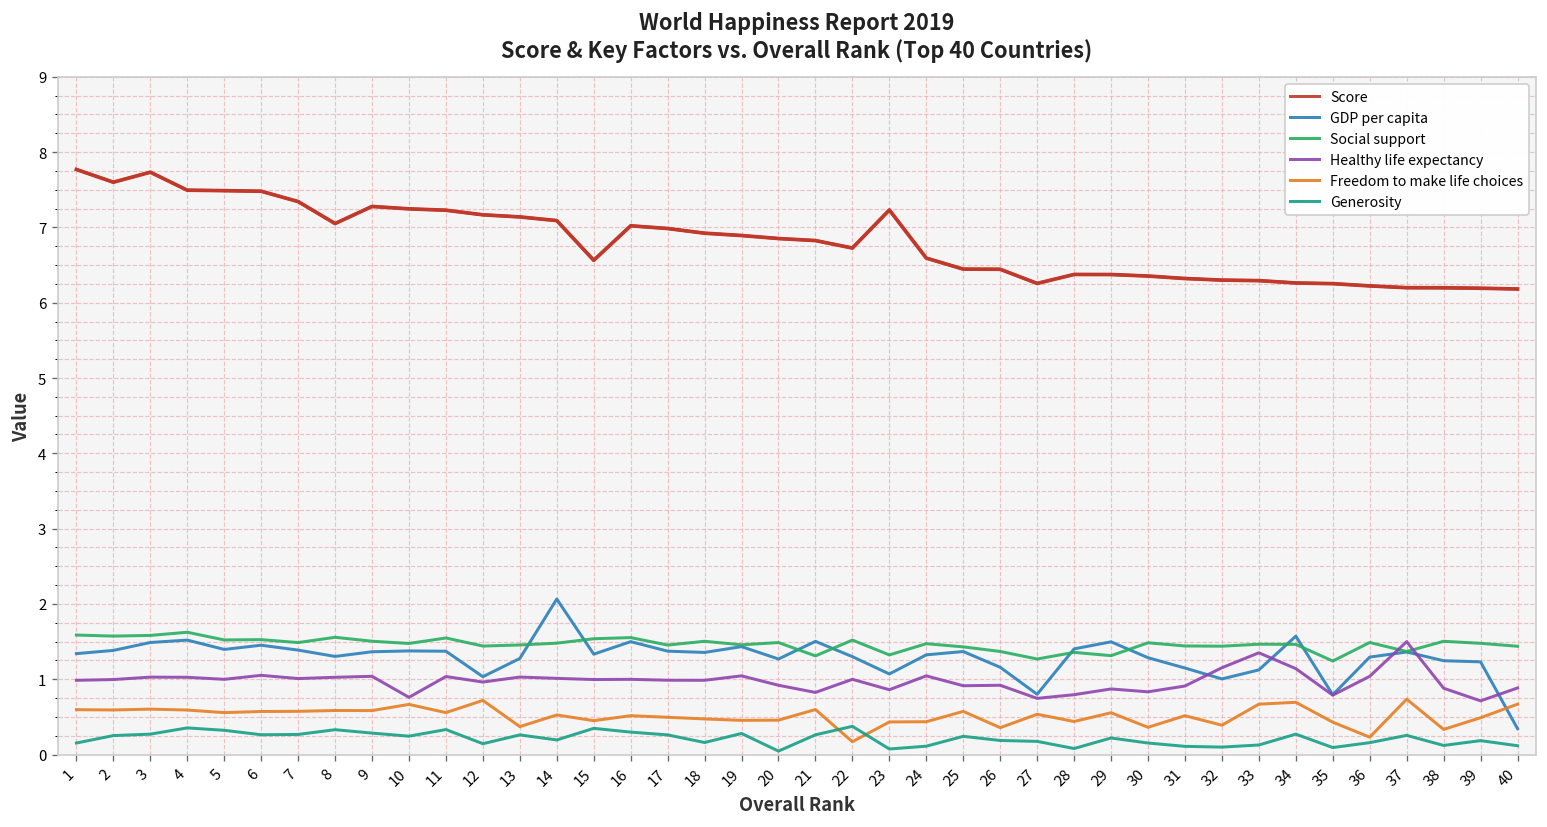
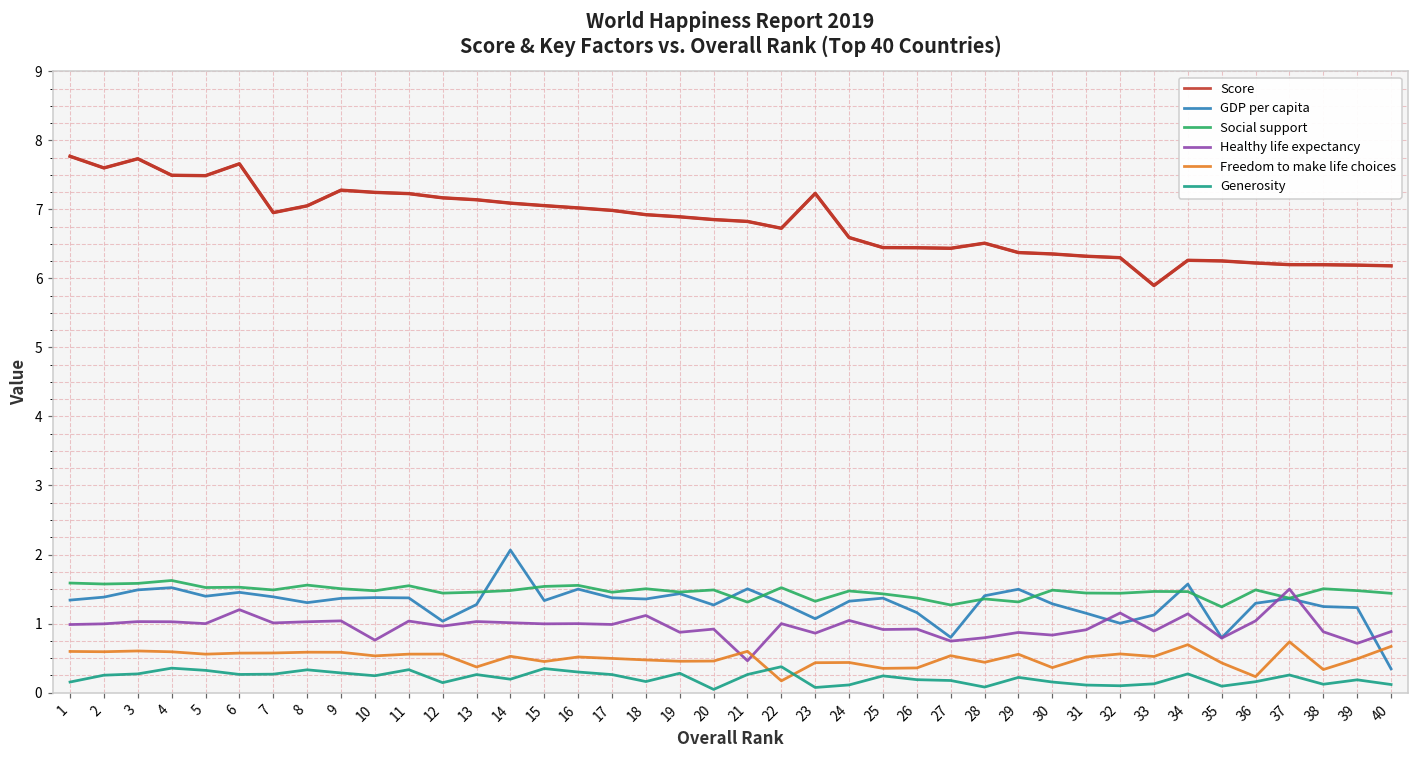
Score, 6: 7.5 -> 7.7
Healthy life expectancy, 6: 1.1 -> 1.2
Score, 7: 7.3 -> 7.0
Freedom to make life choices, 10: 0.7 -> 0.5
Freedom to make life choices, 12: 0.7 -> 0.6
Score, 15: 6.6 -> 7.1
Healthy life expectancy, 18: 1.0 -> 1.1
Healthy life expectancy, 19: 1.0 -> 0.9
Healthy life expectancy, 21: 0.8 -> 0.5
Freedom to make life choices, 25: 0.6 -> 0.4
Score, 27: 6.3 -> 6.4
Score, 28: 6.4 -> 6.5
Freedom to make life choices, 32: 0.4 -> 0.6
Score, 33: 6.3 -> 5.9
Healthy life expectancy, 33: 1.4 -> 0.9
Freedom to make life choices, 33: 0.7 -> 0.5
